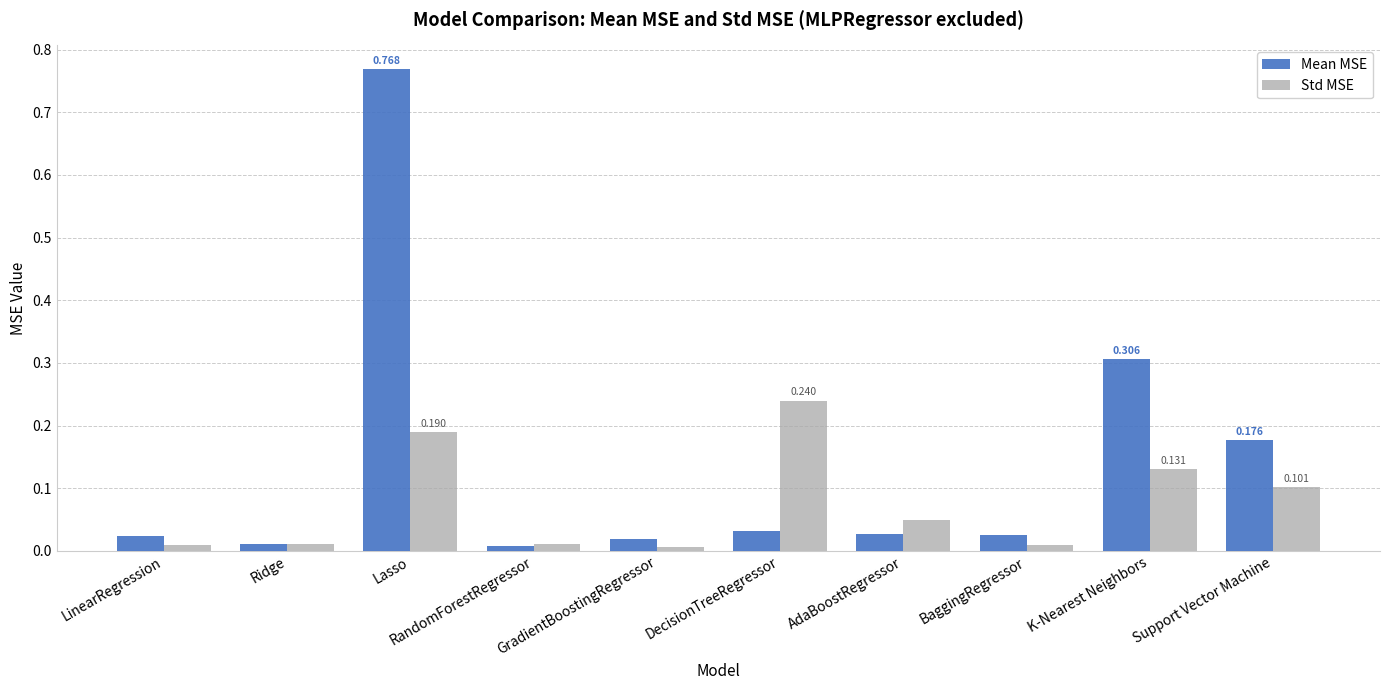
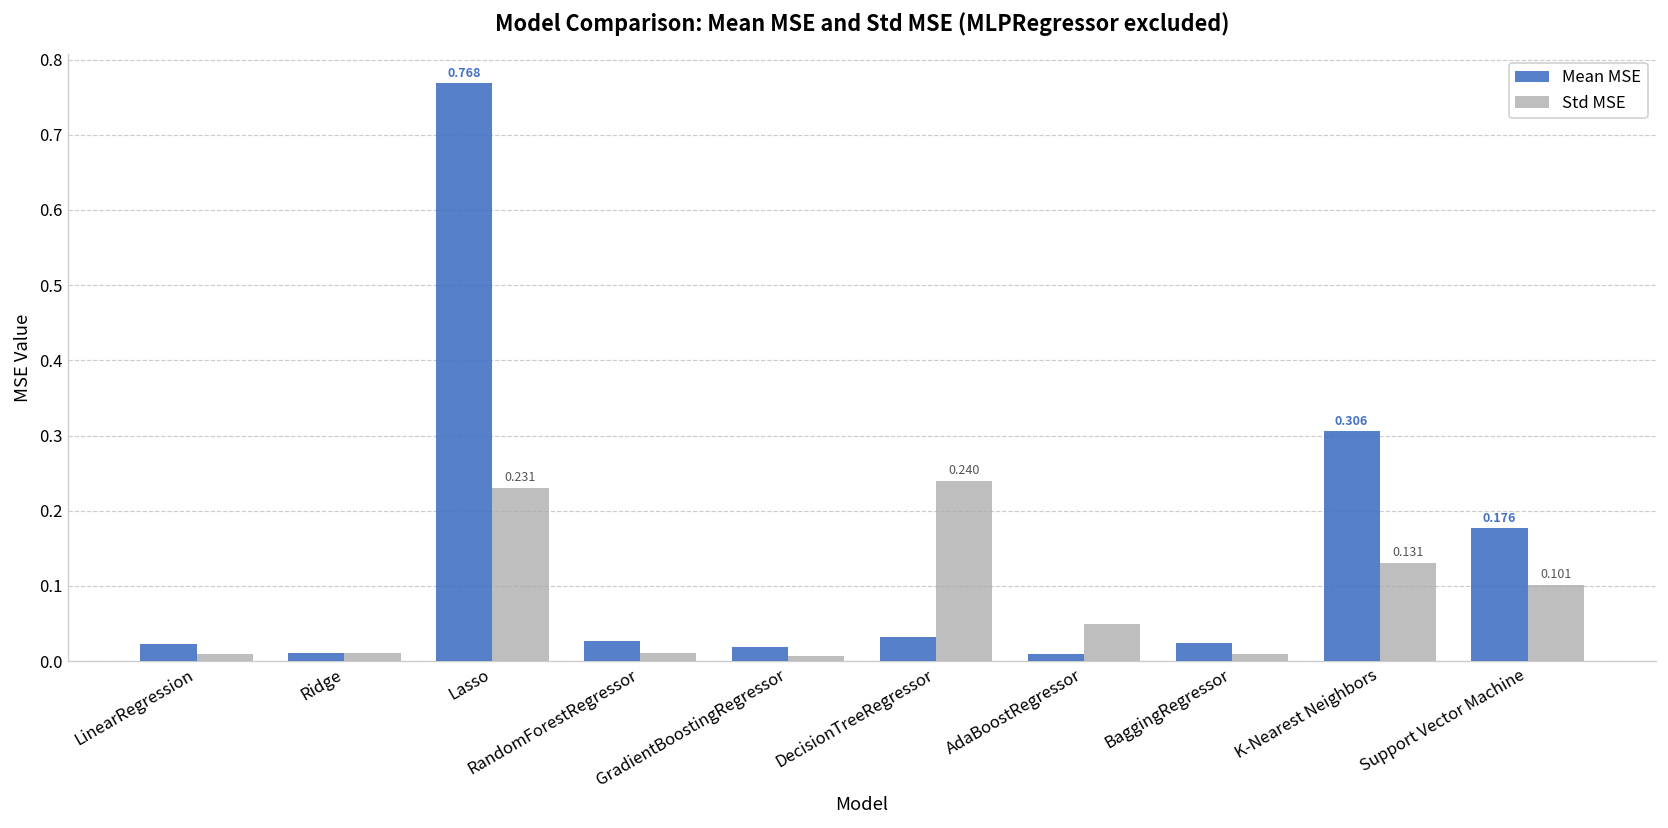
Std MSE, Lasso: 0.190 -> 0.231
Mean MSE, RandomForestRegressor: 0.01 -> 0.03
Mean MSE, AdaBoostRegressor: 0.03 -> 0.01
